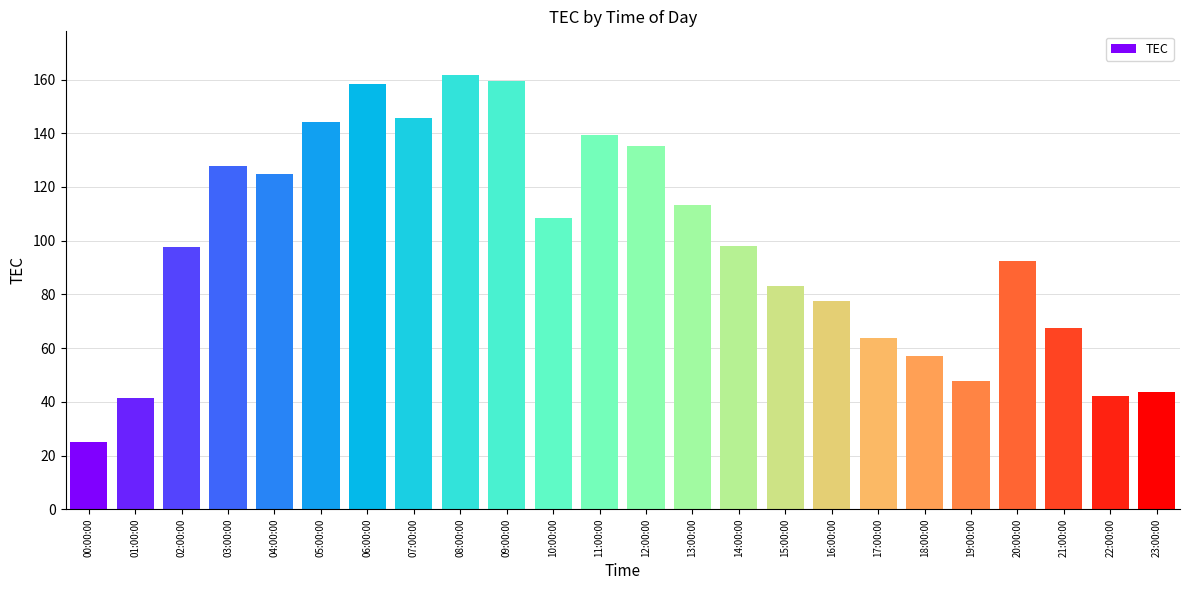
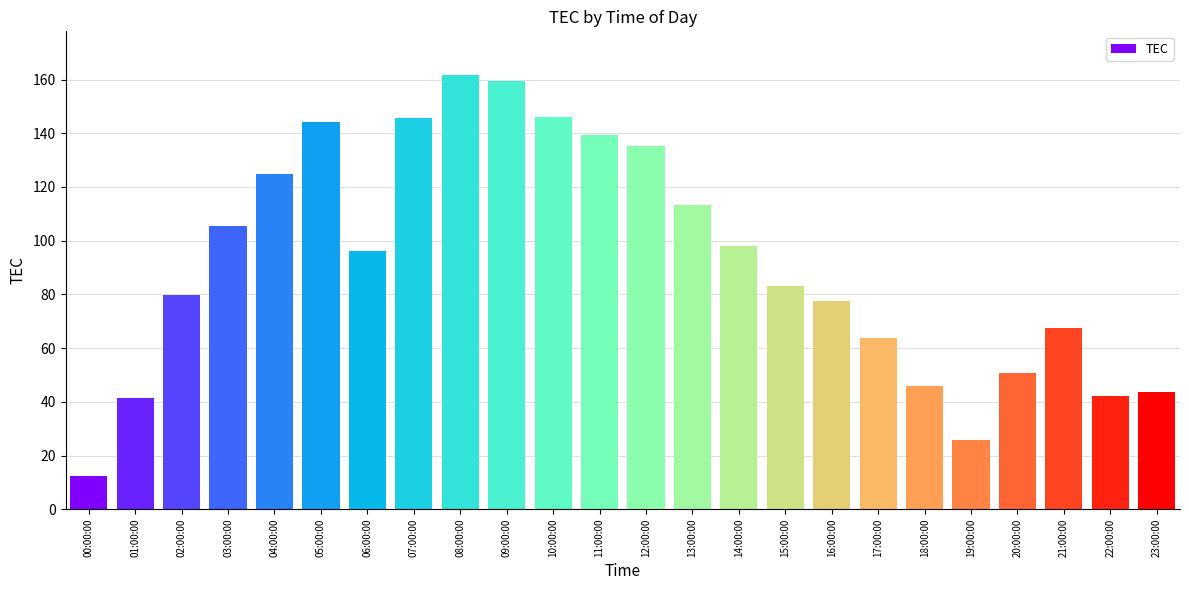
00:00:00: 25 -> 12
02:00:00: 98 -> 80
03:00:00: 128 -> 106
06:00:00: 158 -> 96
10:00:00: 108 -> 146
18:00:00: 57 -> 46
19:00:00: 48 -> 26
20:00:00: 93 -> 51
